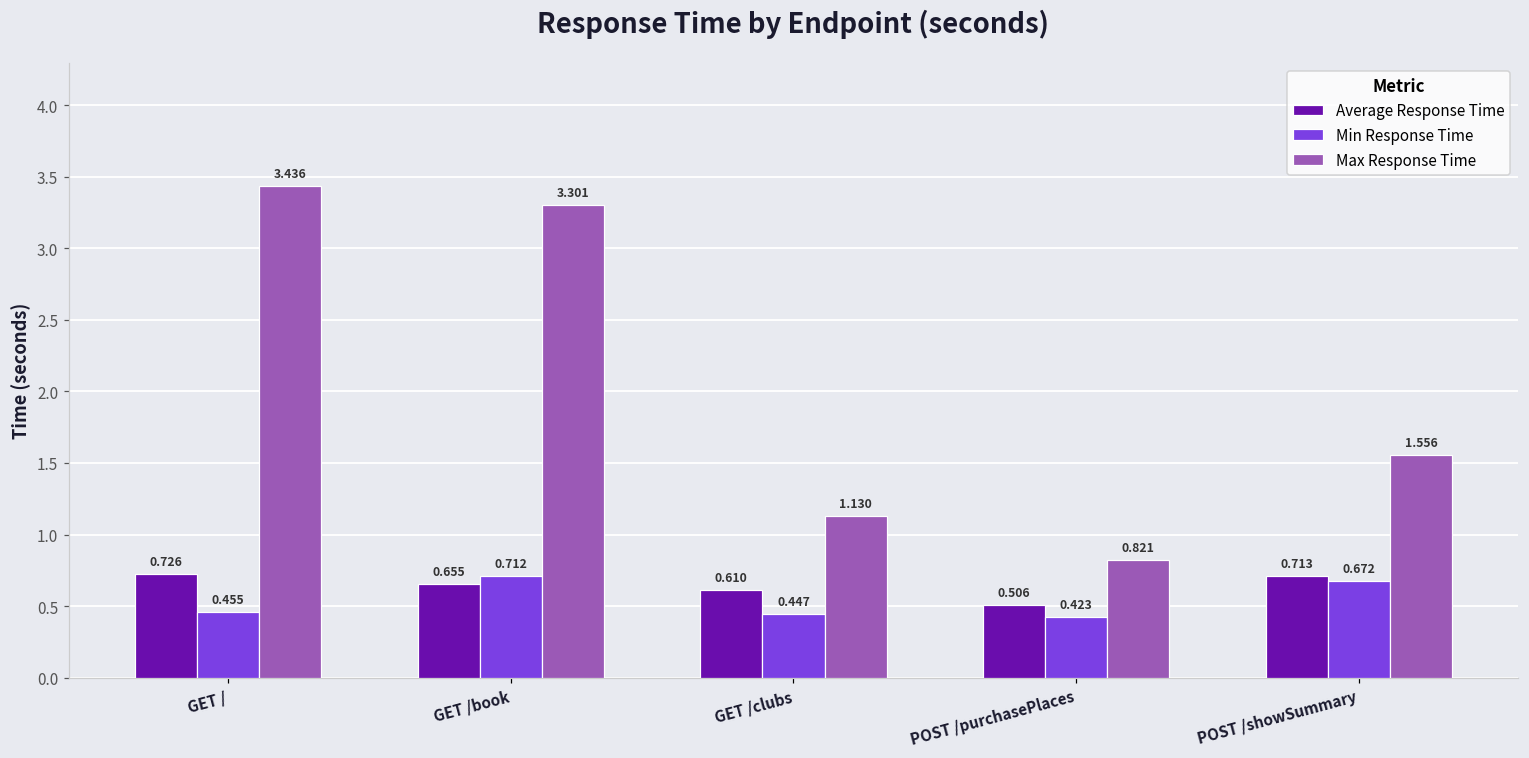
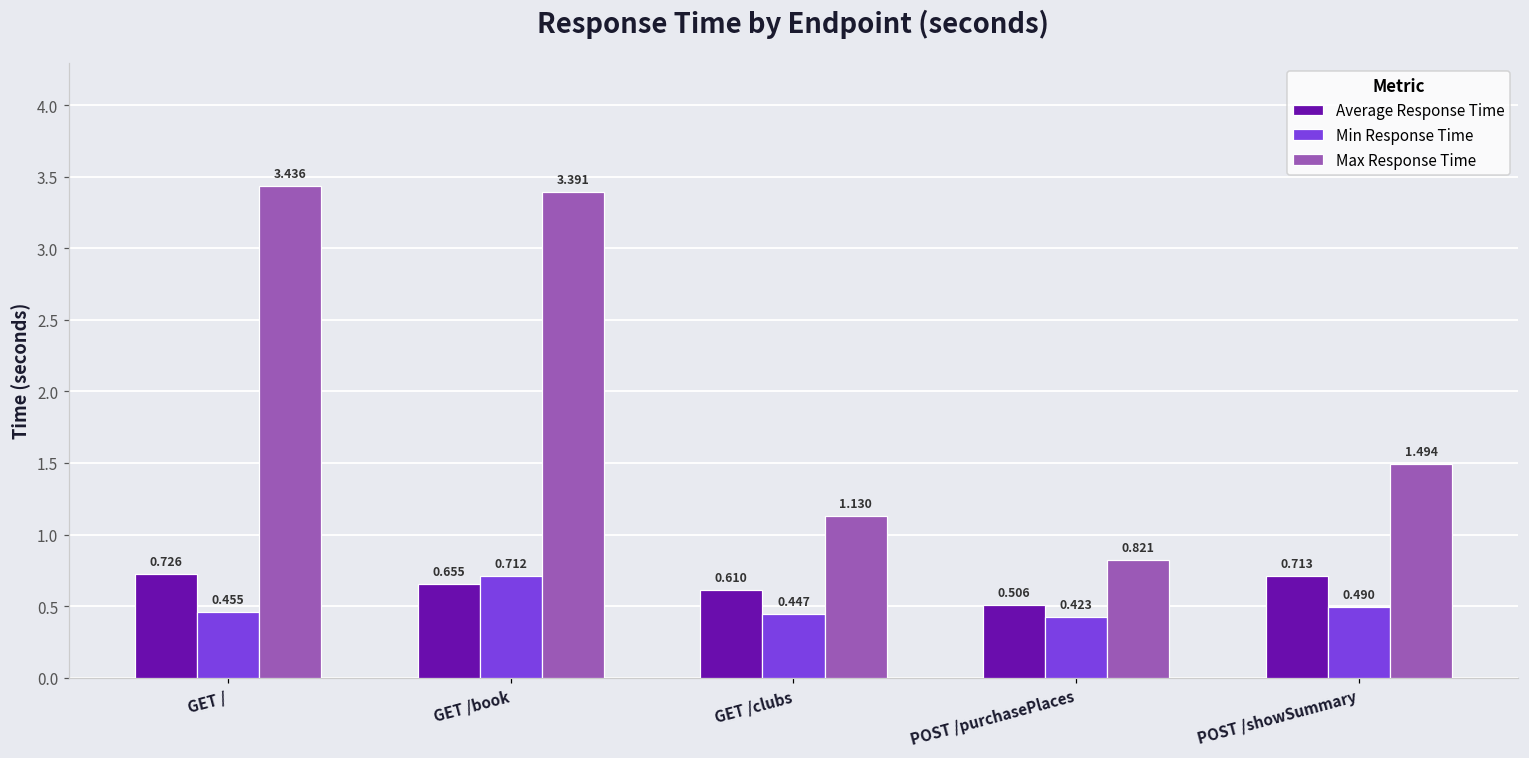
Max Response Time, GET /book: 3.301 -> 3.391
Min Response Time, POST /showSummary: 0.672 -> 0.490
Max Response Time, POST /showSummary: 1.556 -> 1.494
